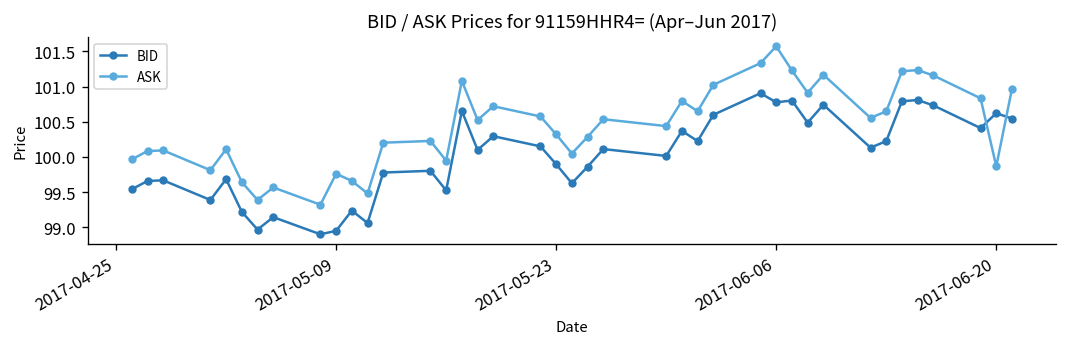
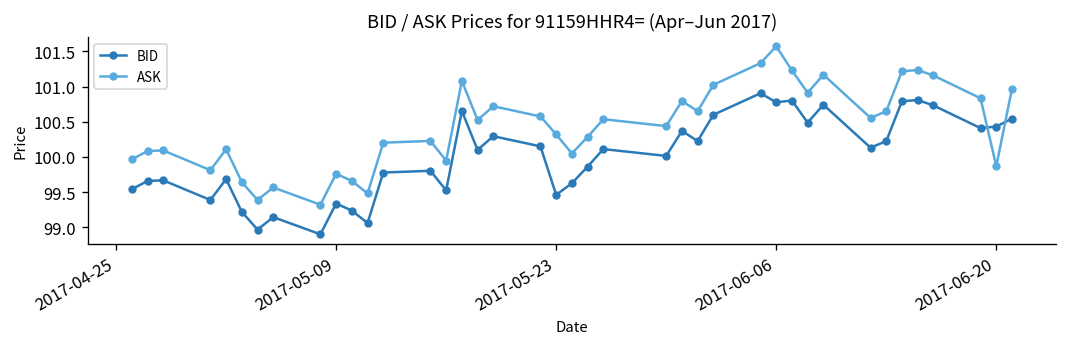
BID, 2017-05-09: 99.0 -> 99.3
BID, 2017-05-23: 99.9 -> 99.5
BID, 2017-06-20: 100.6 -> 100.4
